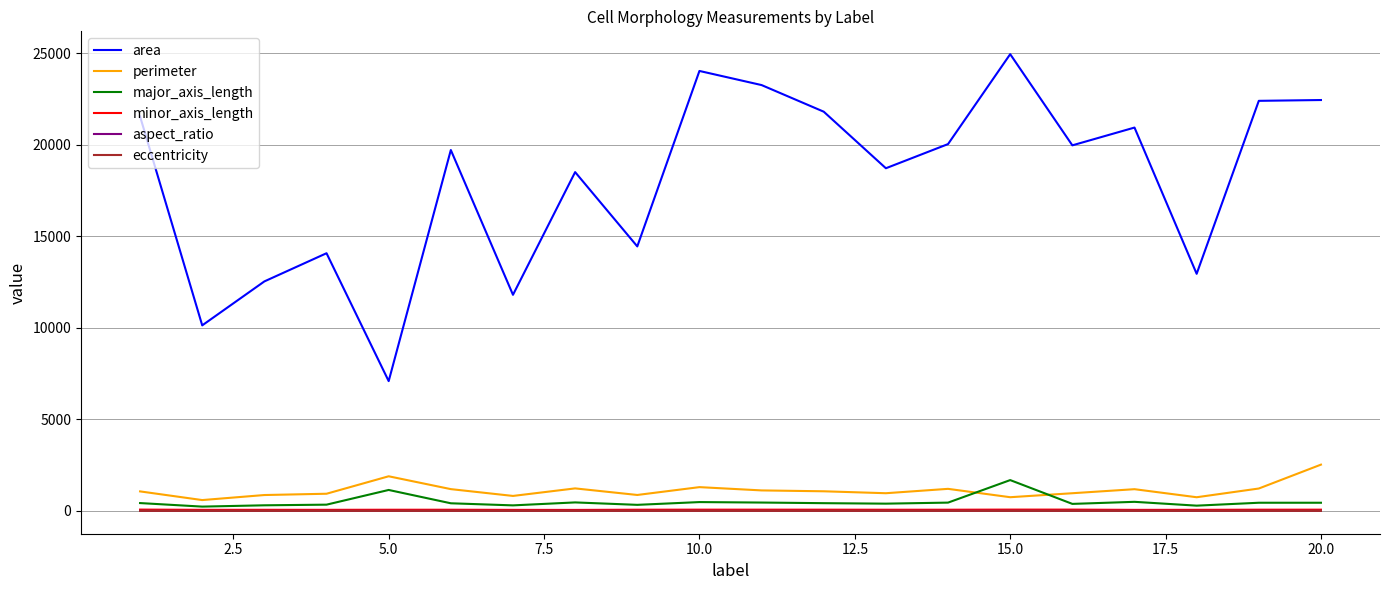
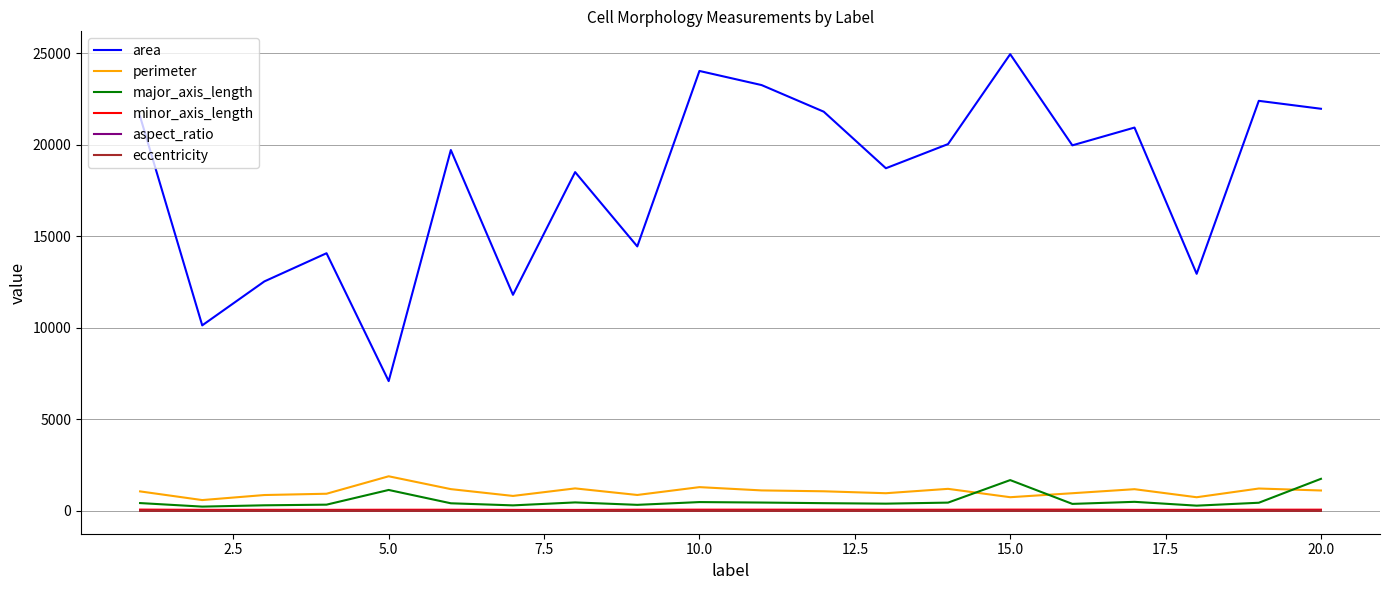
area, 20.0: 22400 -> 22000
perimeter, 20.0: 2500 -> 1100
major_axis_length, 20.0: 400 -> 1800
